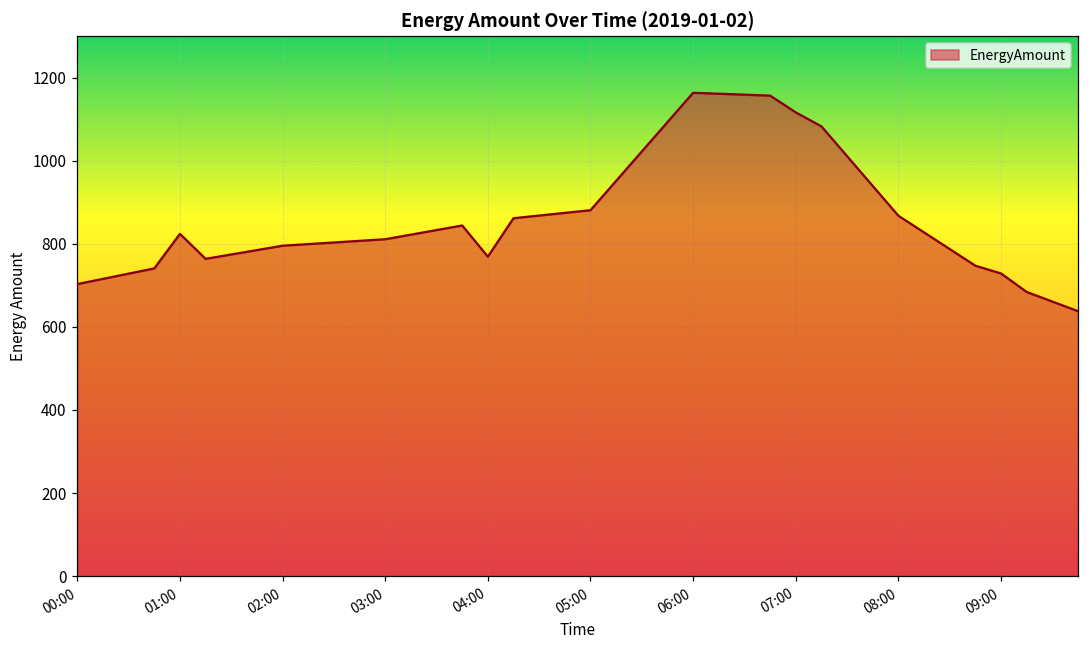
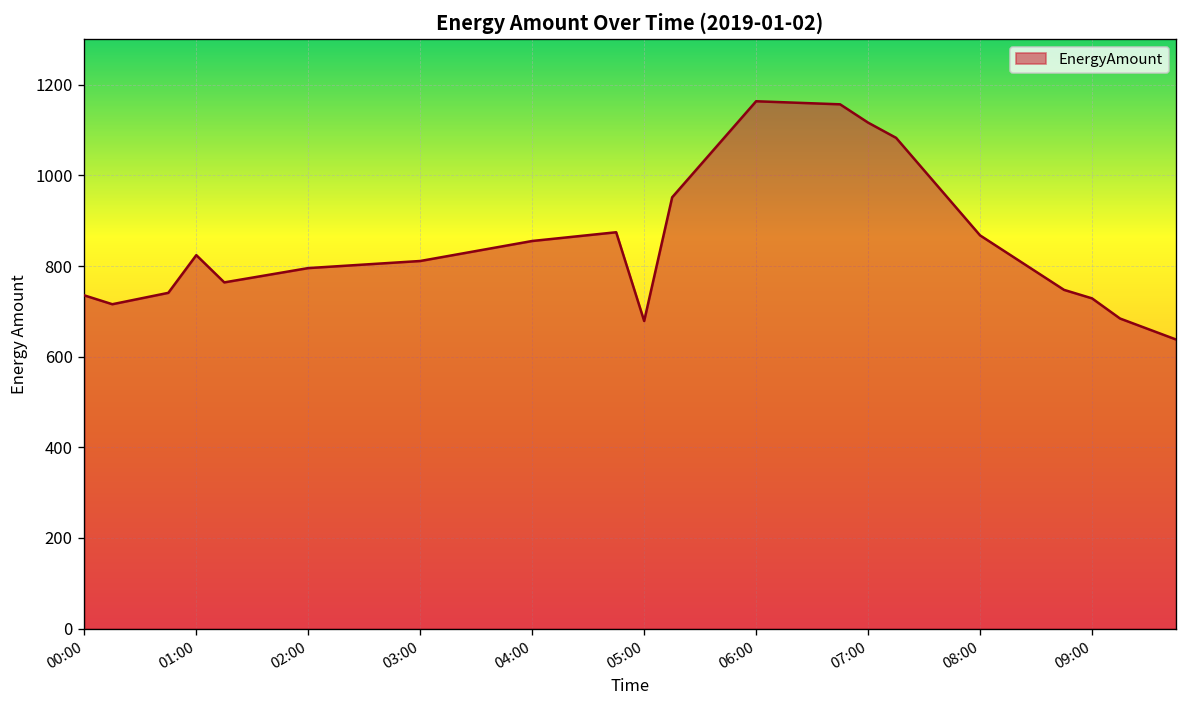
00:00: 700 -> 740
04:00: 770 -> 860
05:00: 880 -> 680
